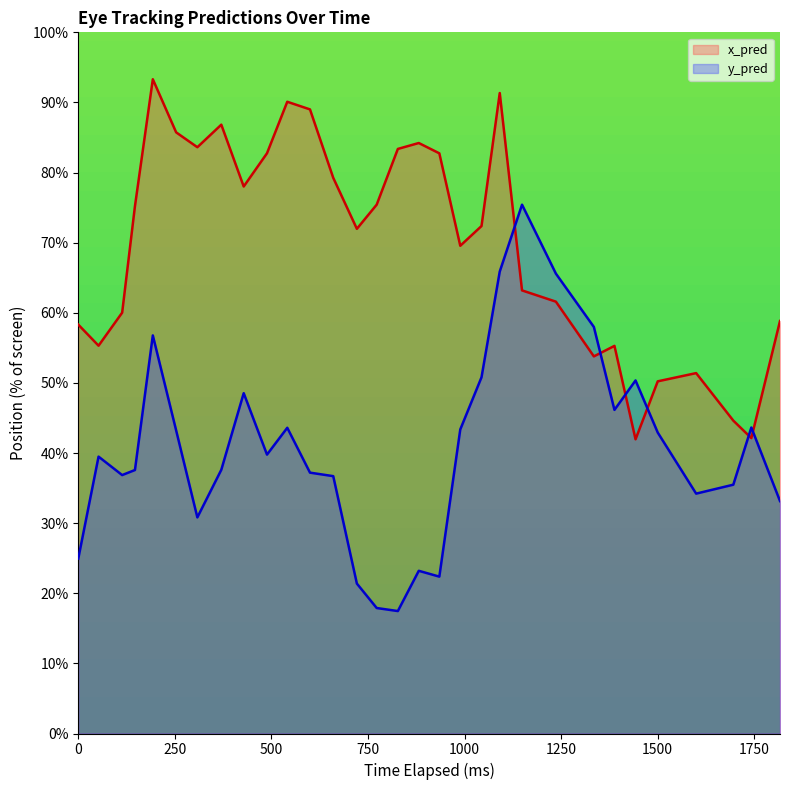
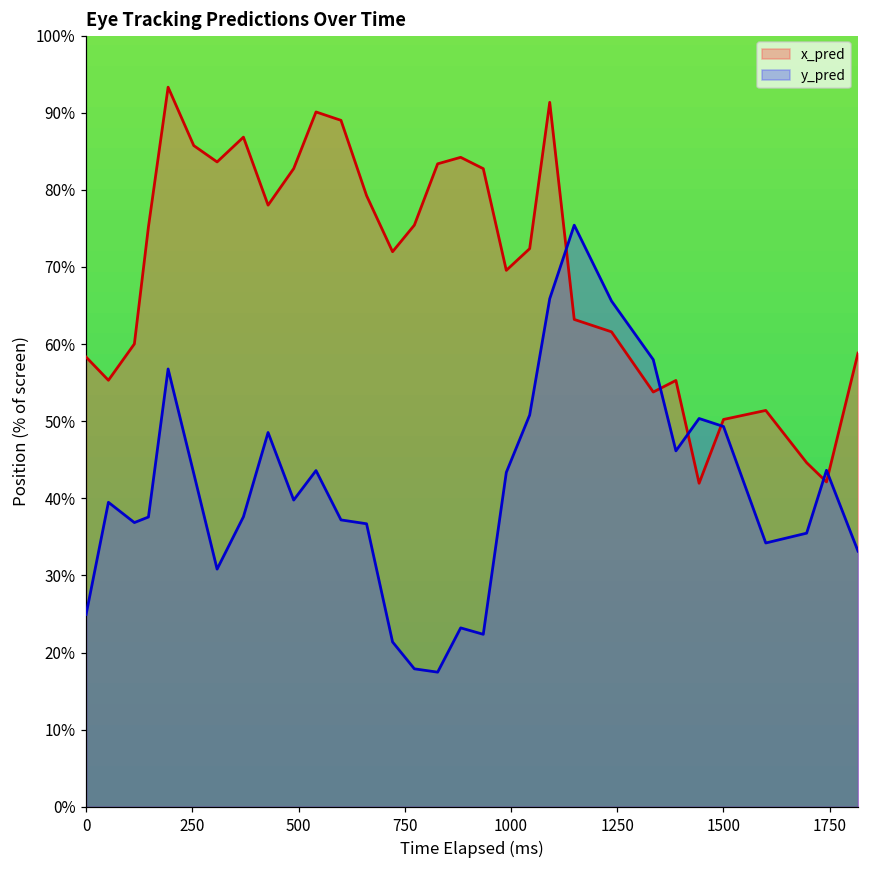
y_pred, 1500: 43% -> 49%
